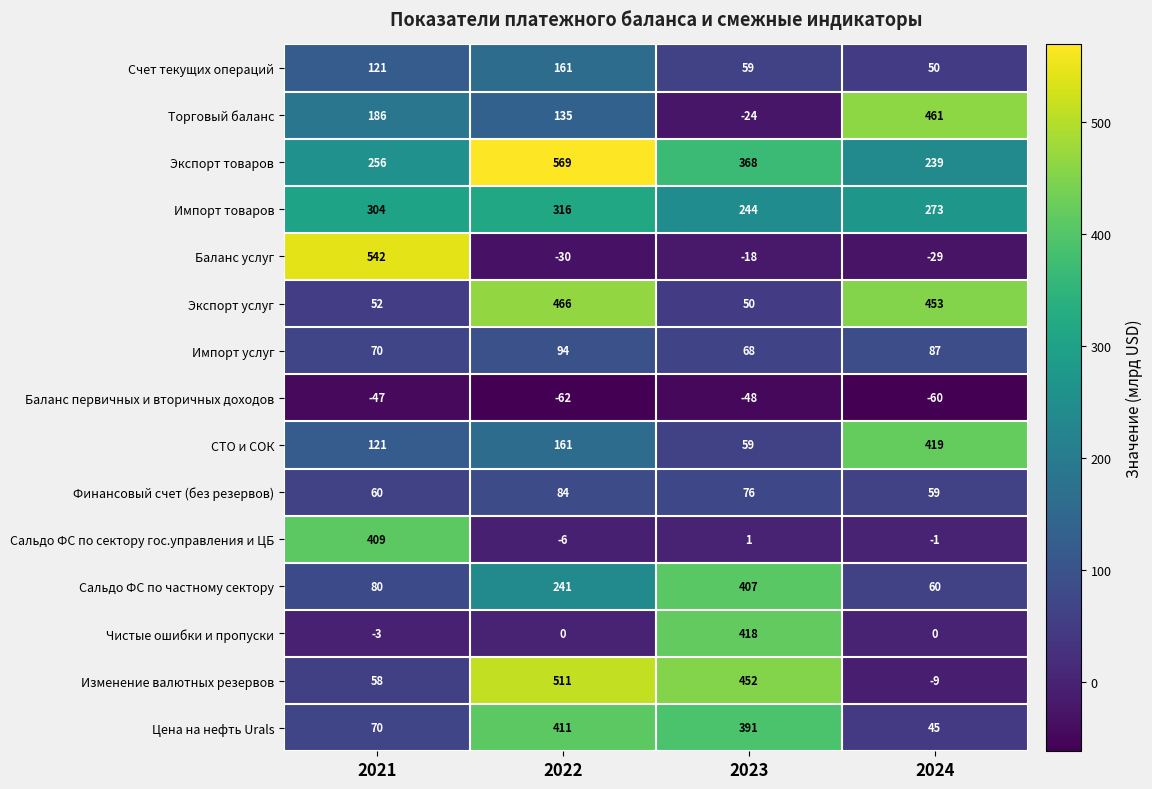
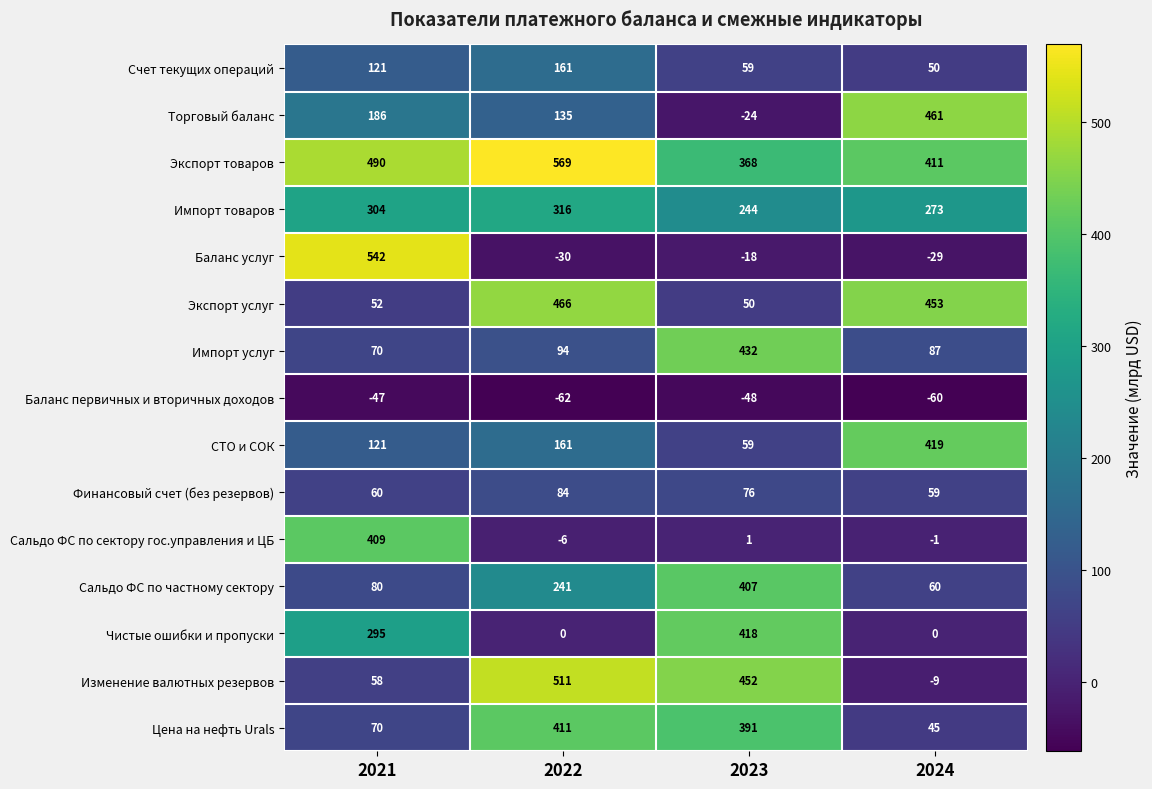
Экспорт товаров, 2021: 256 -> 490
Экспорт товаров, 2024: 239 -> 411
Импорт услуг, 2023: 68 -> 432
Чистые ошибки и пропуски, 2021: -3 -> 295
